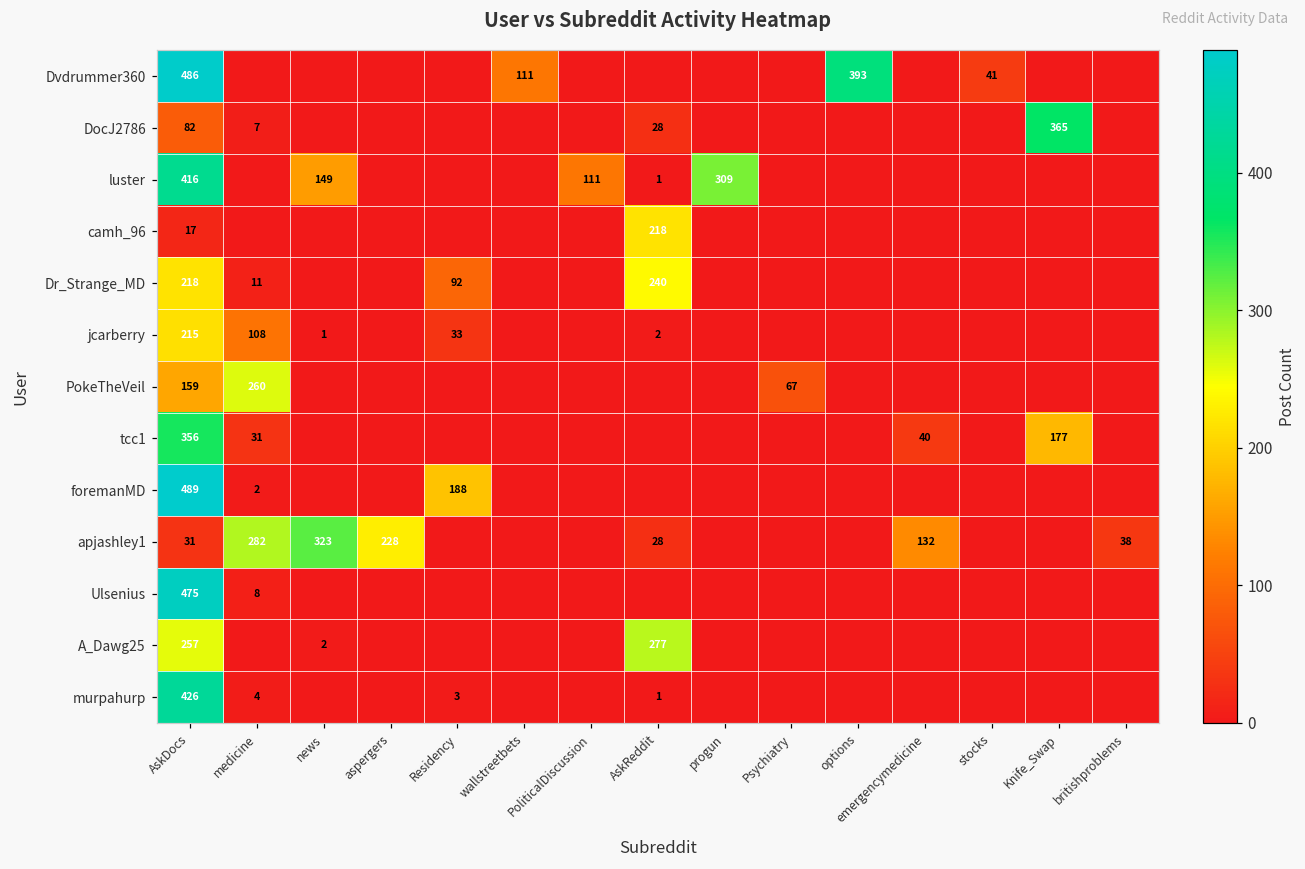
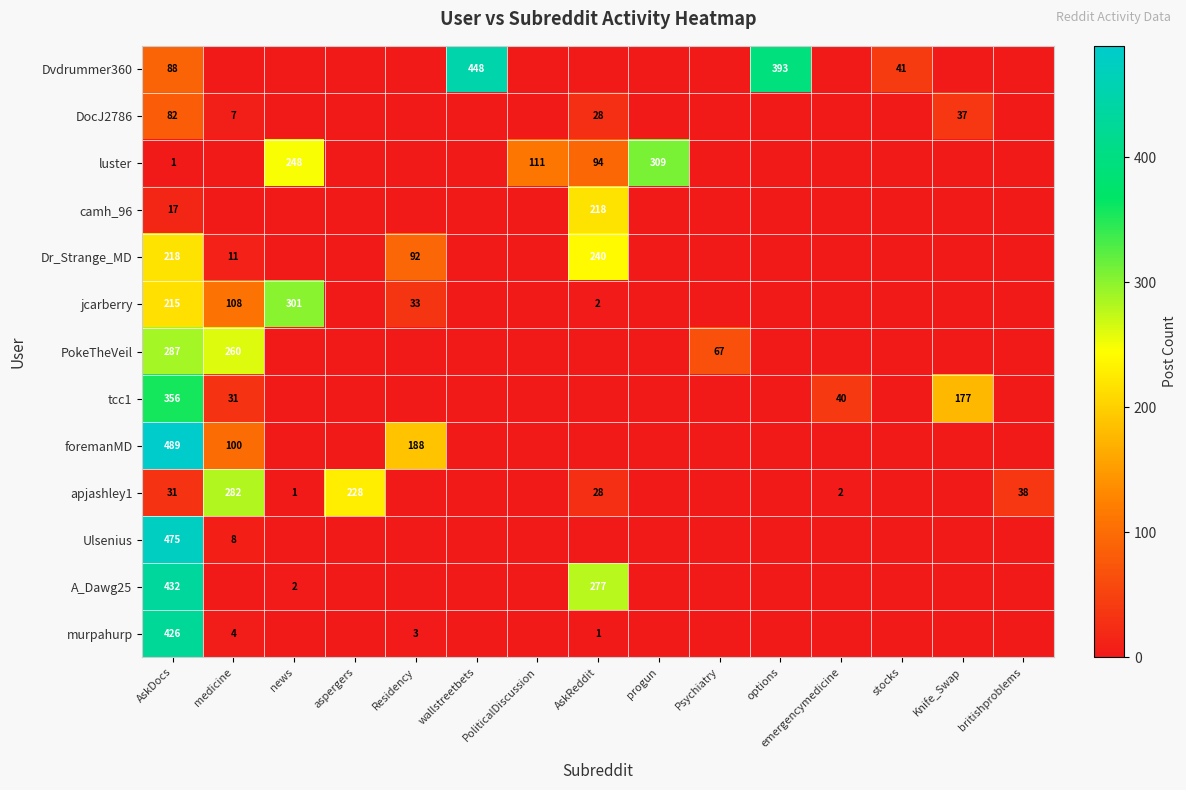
Dvdrummer360, AskDocs: 486 -> 88
Dvdrummer360, wallstreetbets: 111 -> 448
DocJ2786, Knife_Swap: 365 -> 37
luster, AskDocs: 416 -> 1
luster, news: 149 -> 248
luster, AskReddit: 1 -> 94
jcarberry, news: 1 -> 301
PokeTheVeil, AskDocs: 159 -> 287
foremanMD, medicine: 2 -> 100
apjashley1, news: 323 -> 1
apjashley1, emergencymedicine: 132 -> 2
A_Dawg25, AskDocs: 257 -> 432
